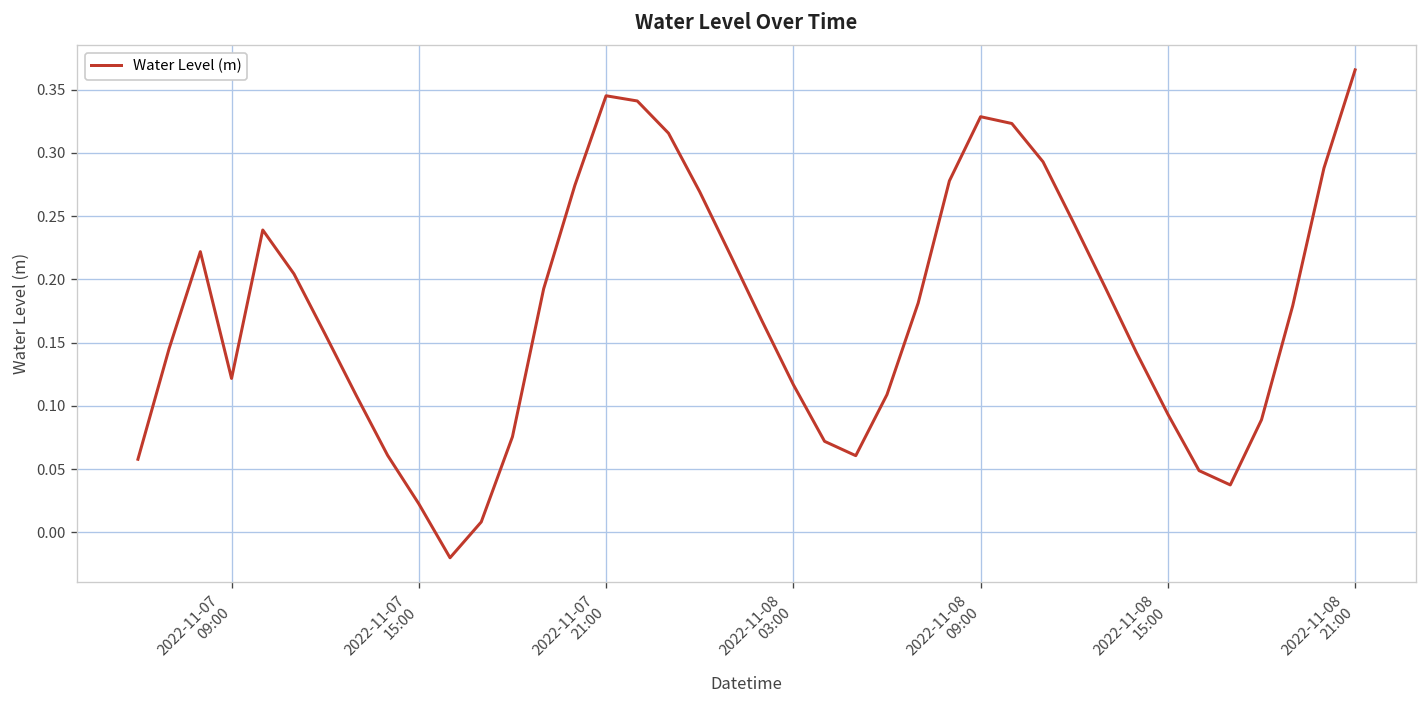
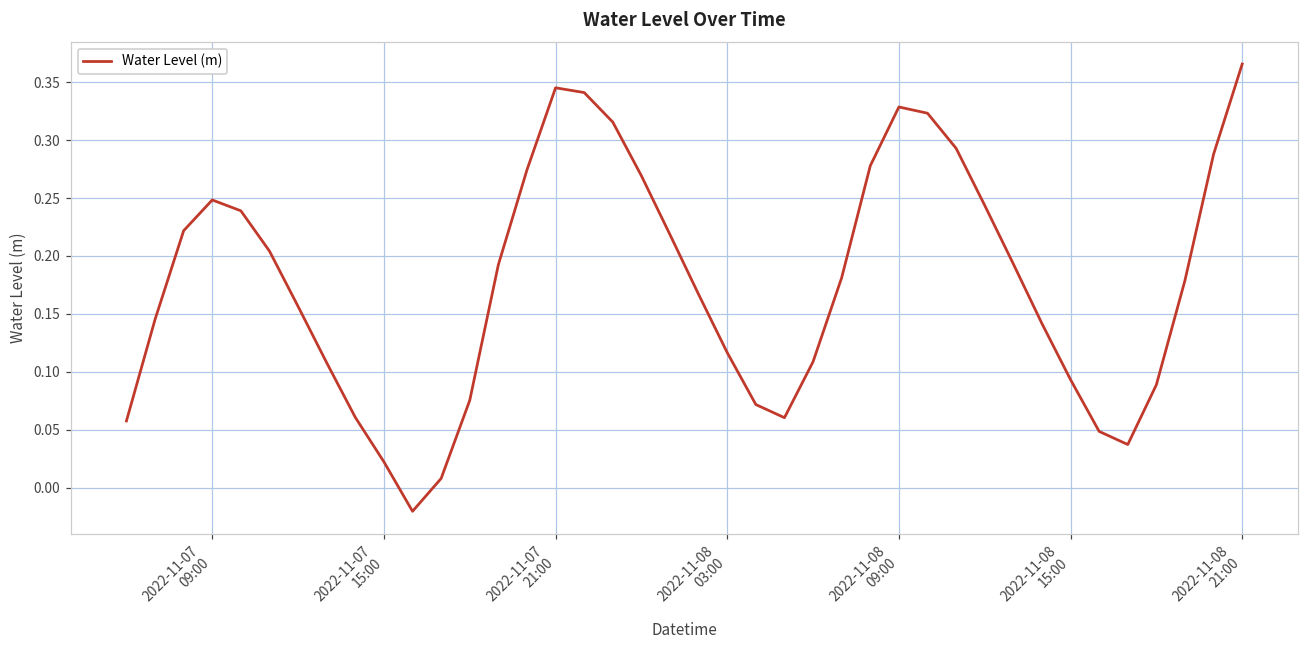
2022-11-07 09:00: 0.122 -> 0.248
